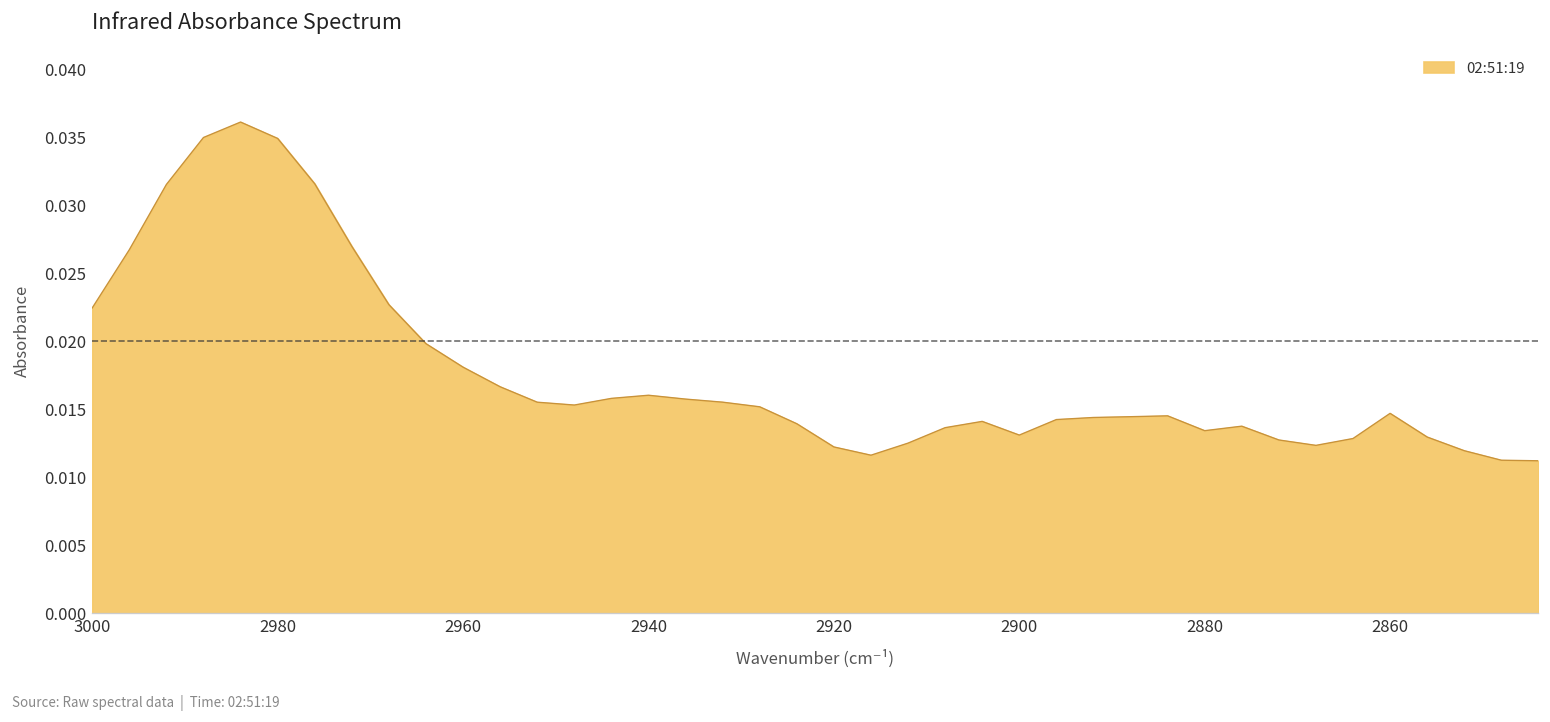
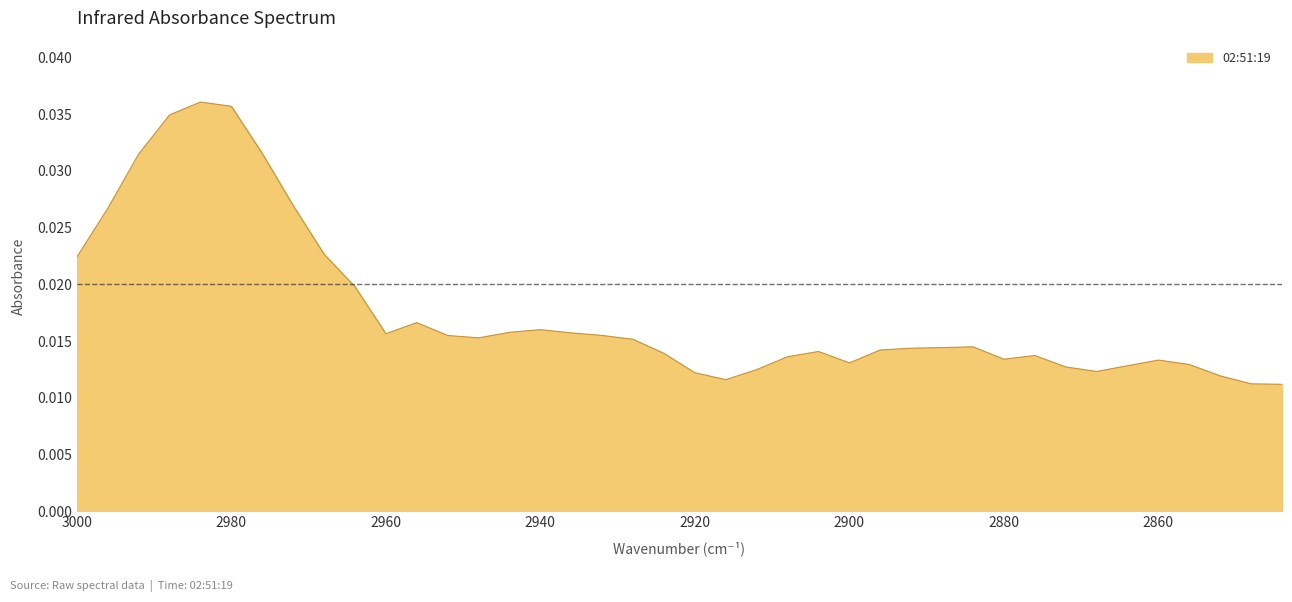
2980: 0.0349 -> 0.0357
2960: 0.0181 -> 0.0157
2860: 0.0147 -> 0.0133
